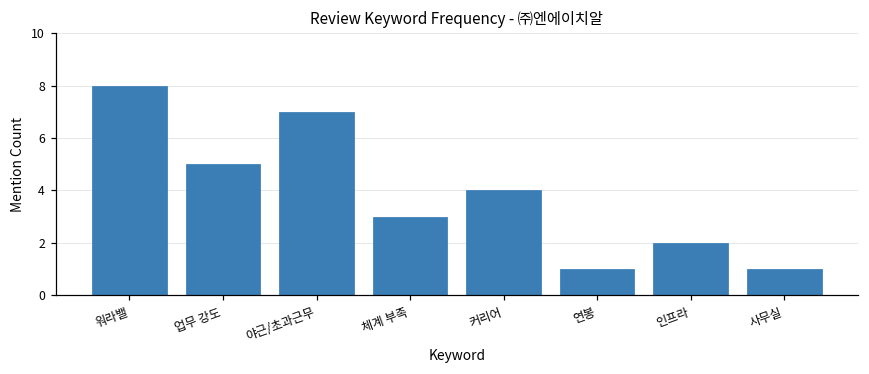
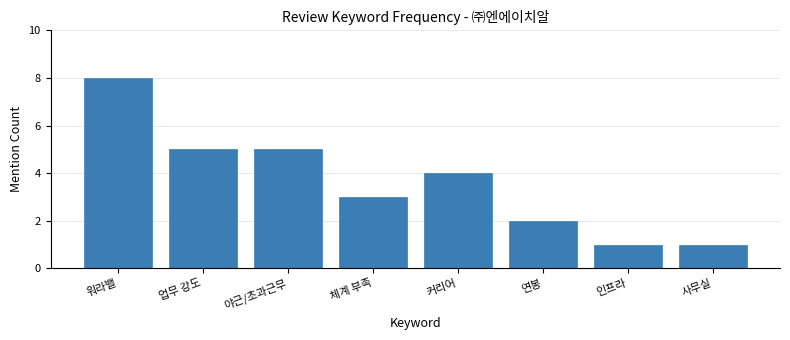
야근/초과근무: 7 -> 5
연봉: 1 -> 2
인프라: 2 -> 1
